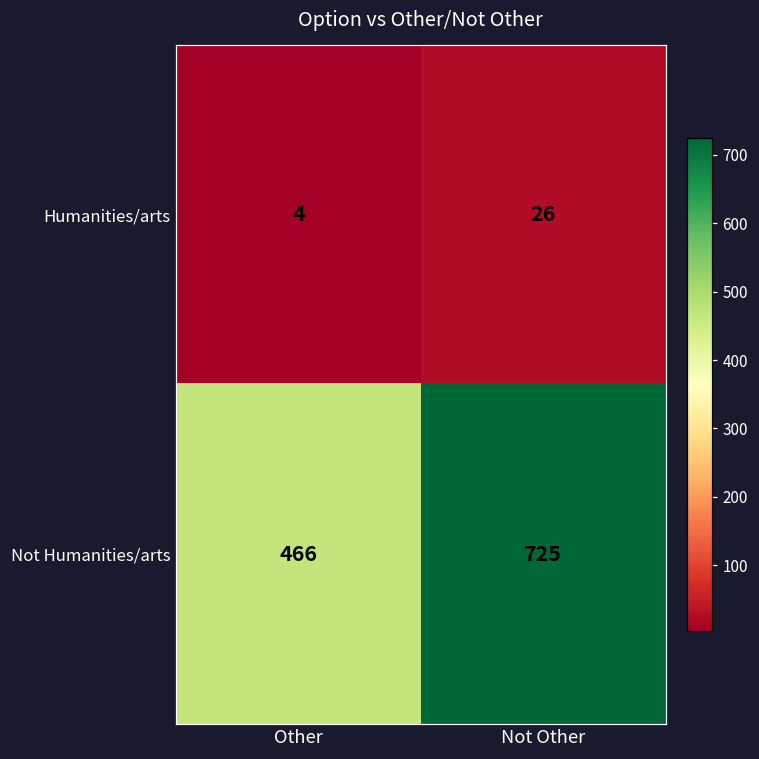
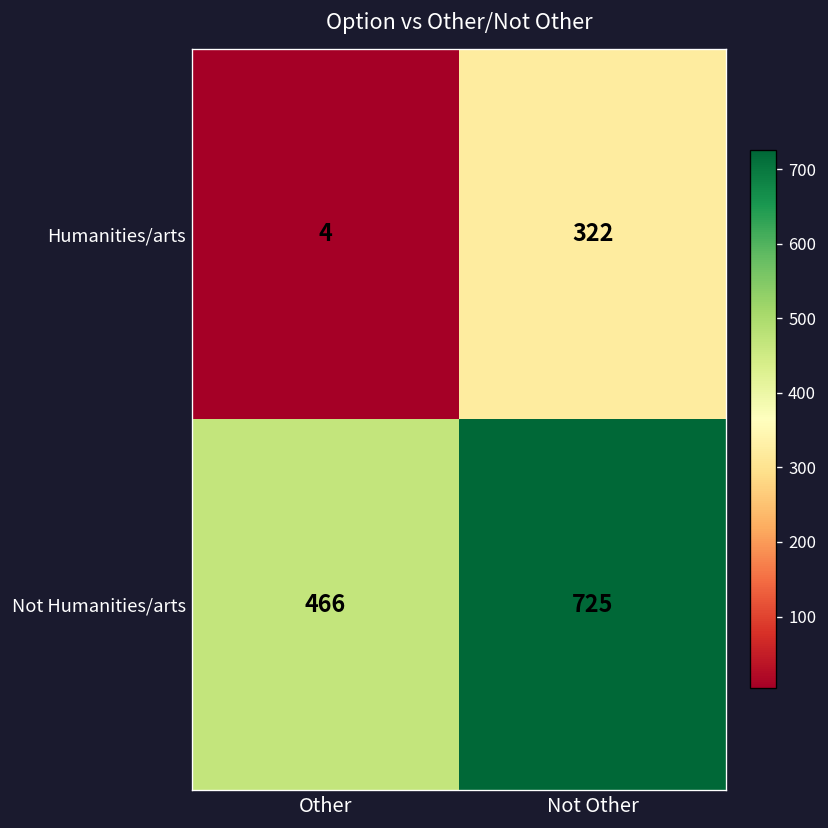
Humanities/arts, Not Other: 26 -> 322
